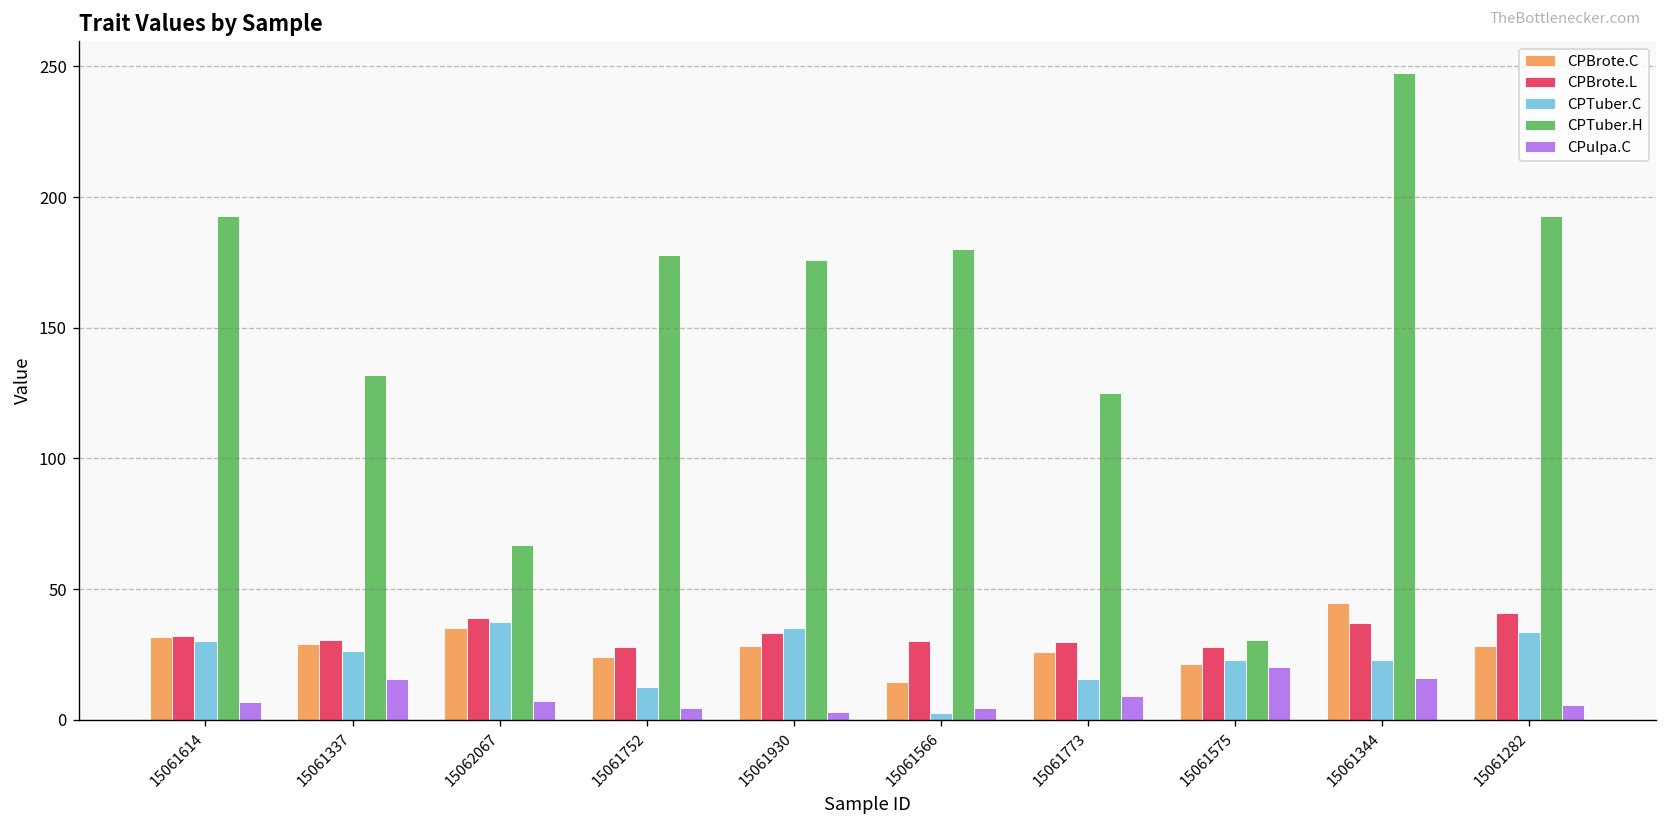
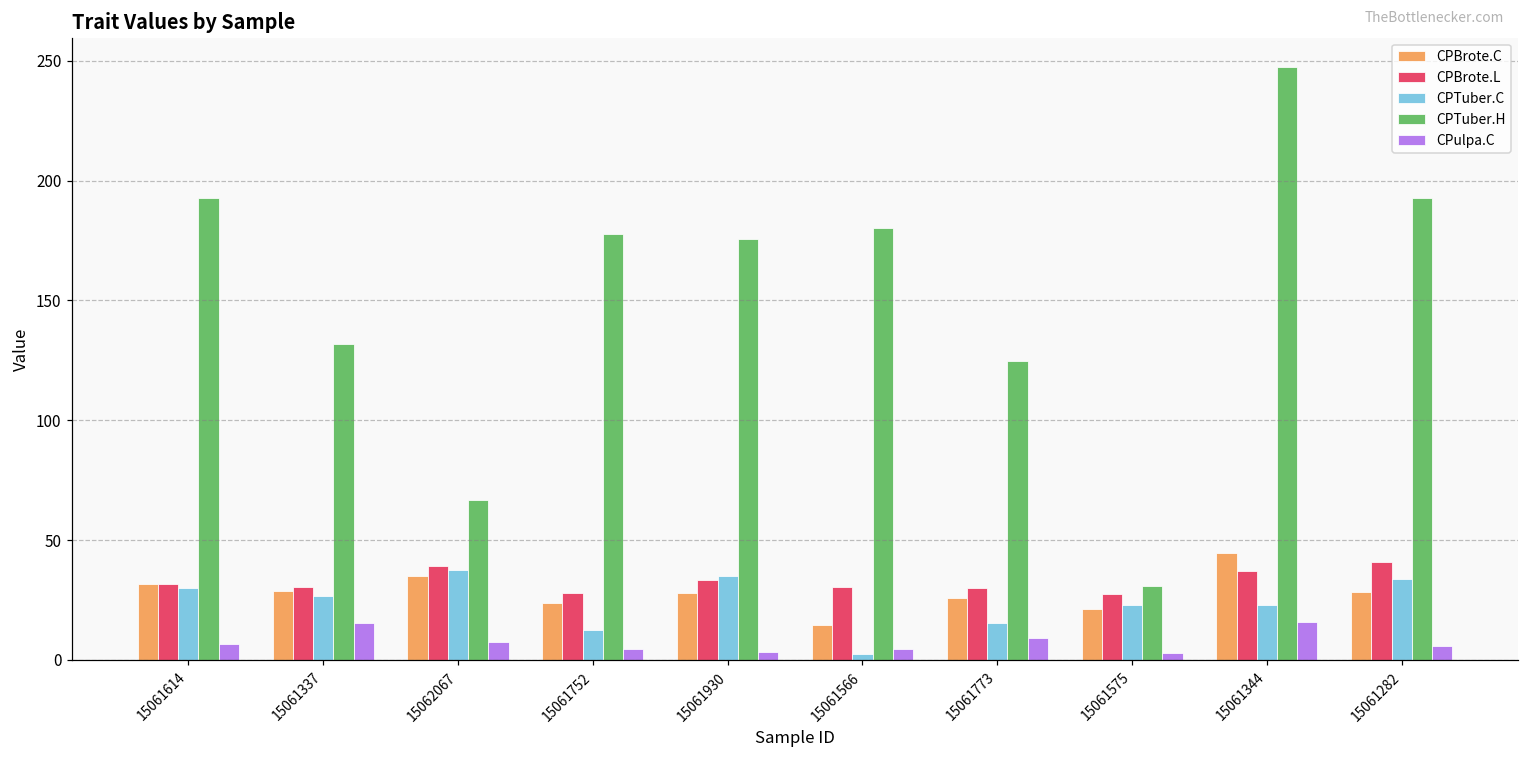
CPulpa.C, 15061575: 20 -> 3
